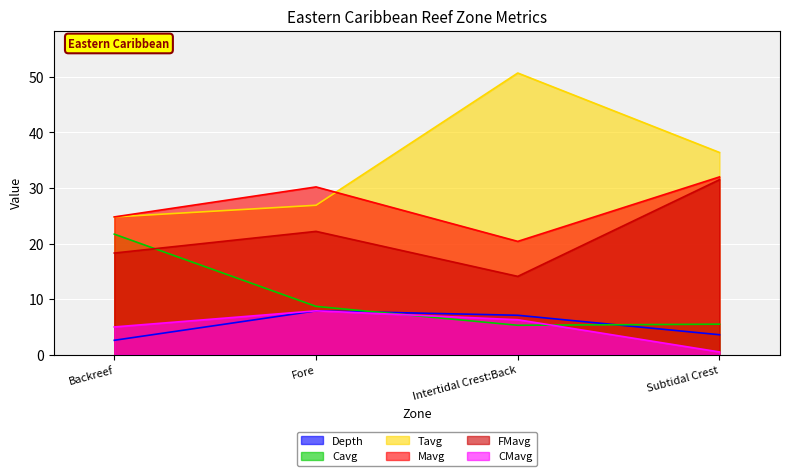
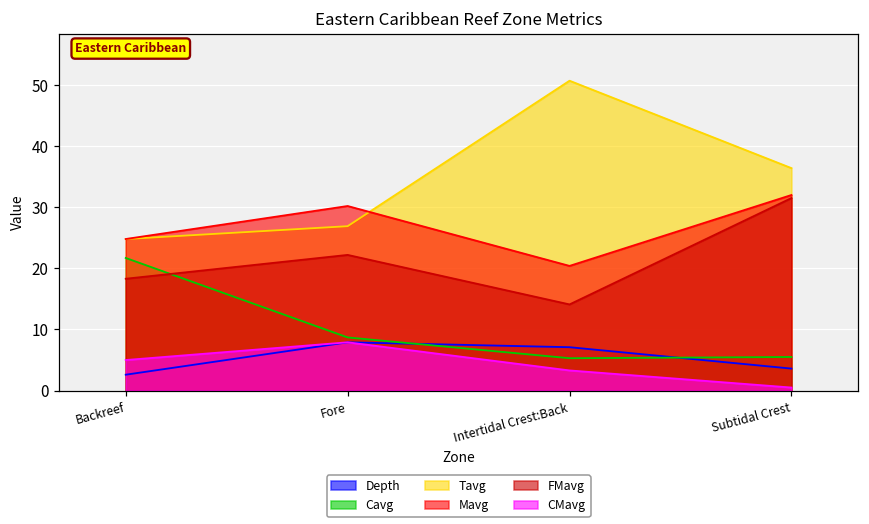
CMavg, Intertidal Crest:Back: 6 -> 3
